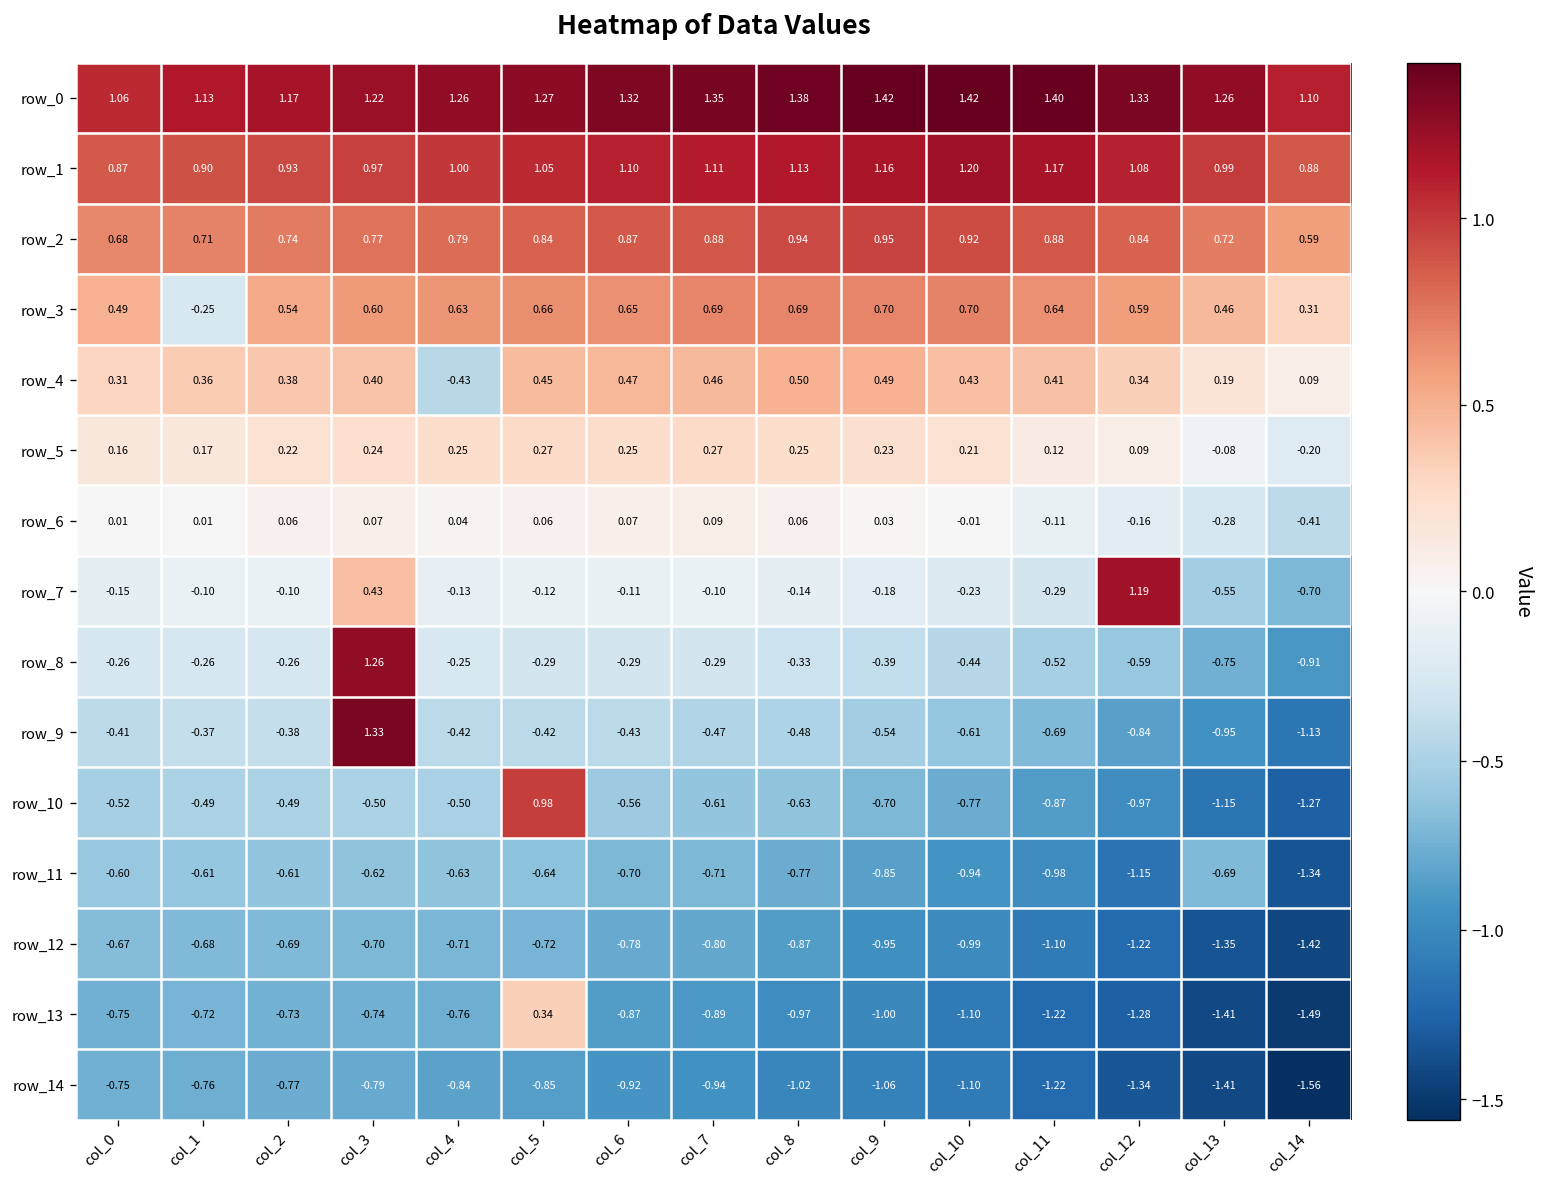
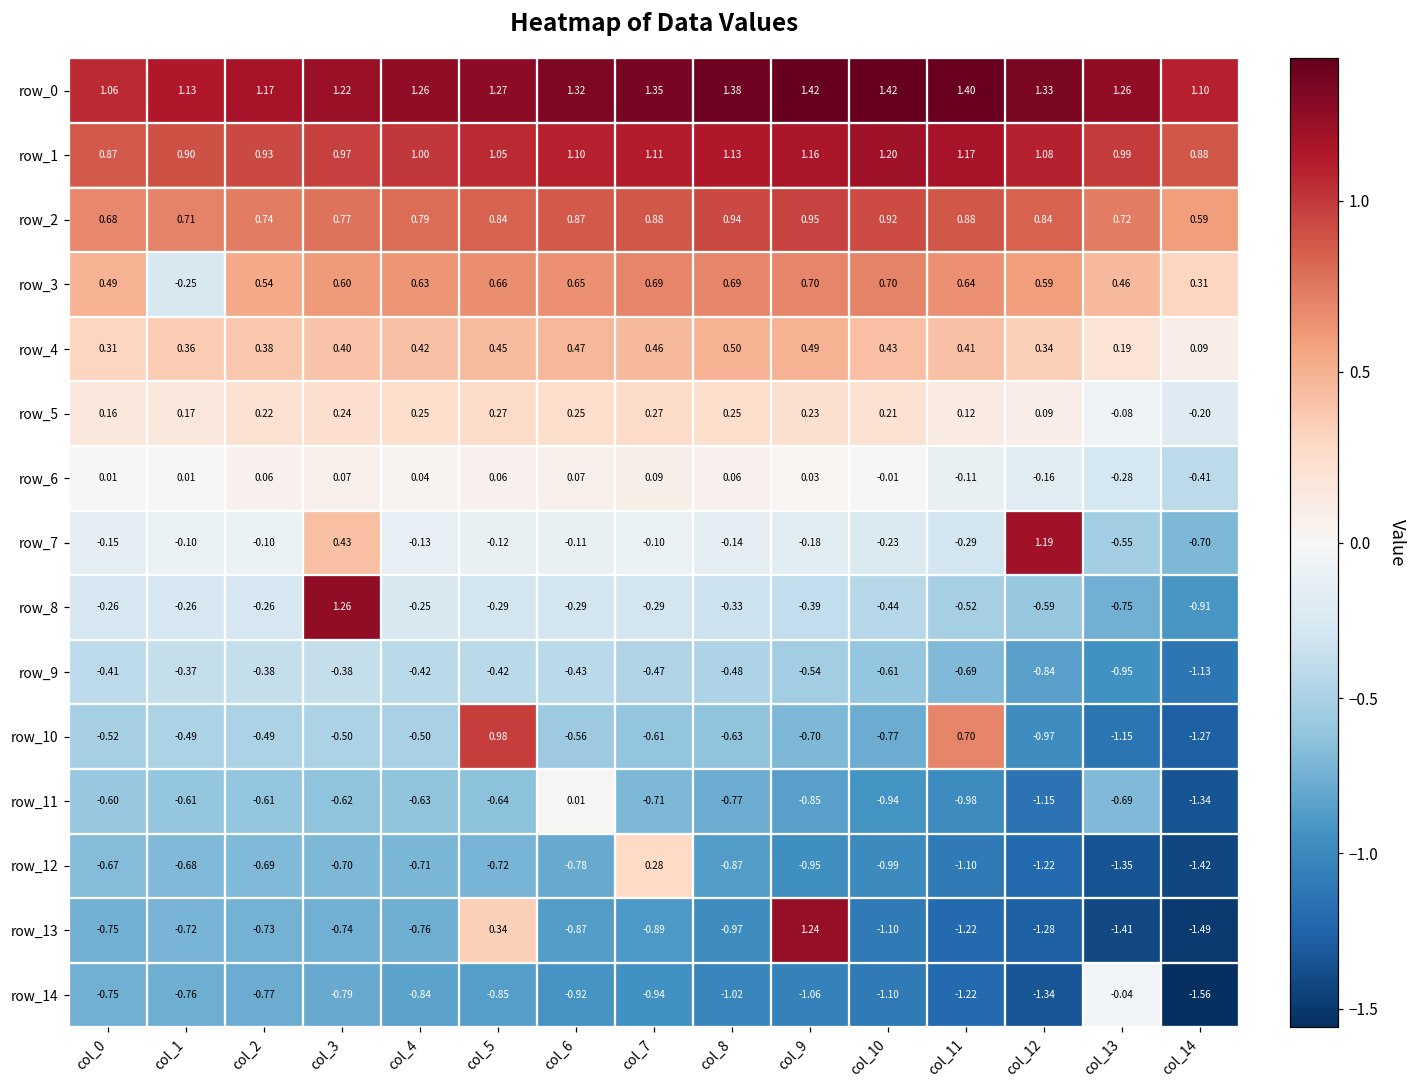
row_4, col_4: -0.43 -> 0.42
row_9, col_3: 1.33 -> -0.38
row_10, col_11: -0.87 -> 0.70
row_11, col_6: -0.70 -> 0.01
row_12, col_7: -0.80 -> 0.28
row_13, col_9: -1.00 -> 1.24
row_14, col_13: -1.41 -> -0.04
